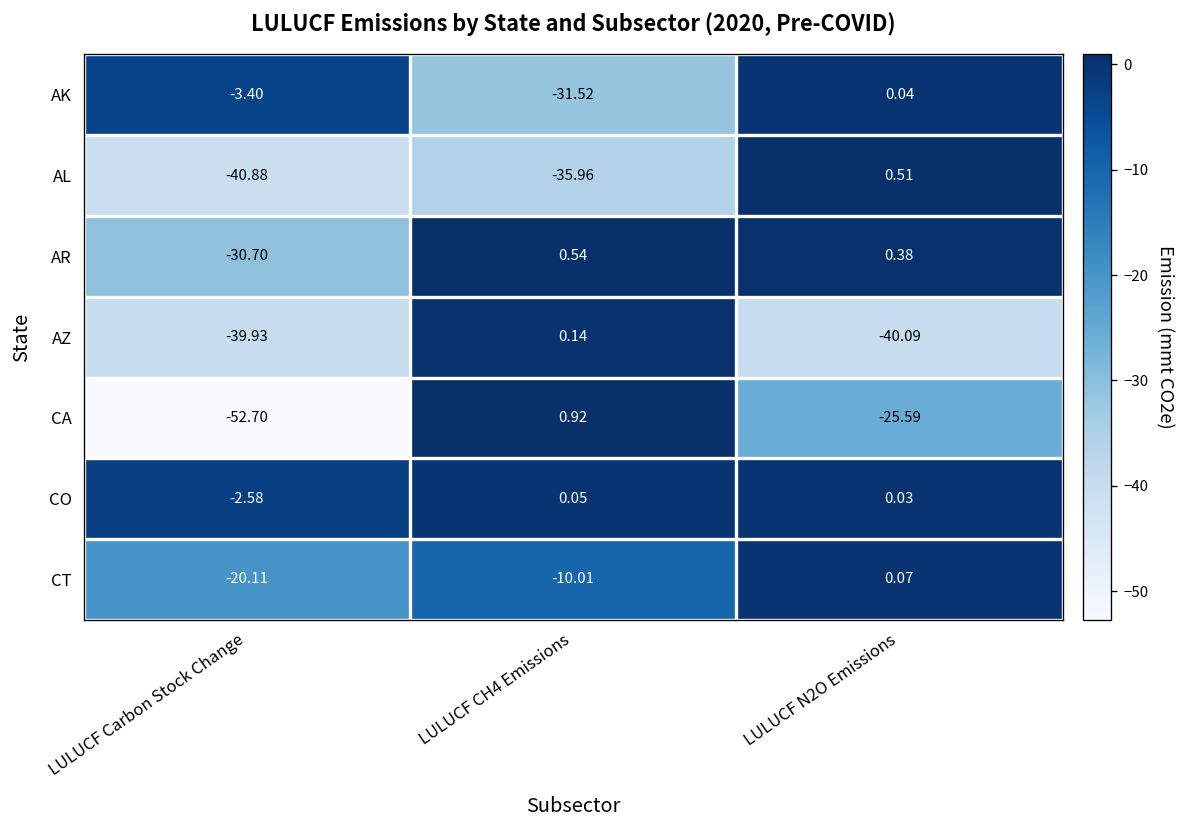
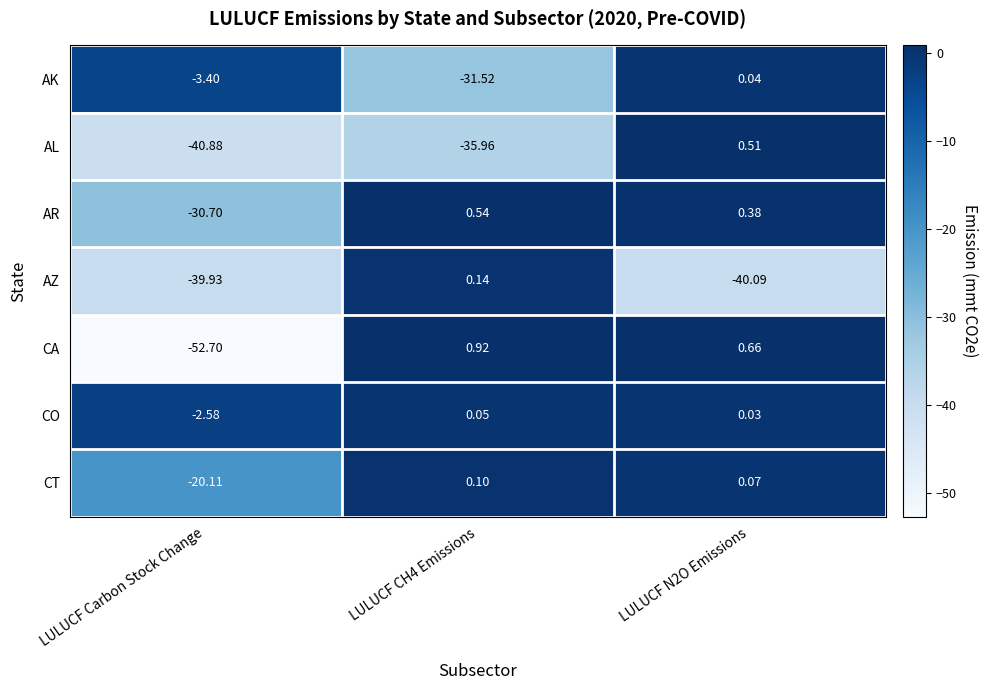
CA, LULUCF N2O Emissions: -25.59 -> 0.66
CT, LULUCF CH4 Emissions: -10.01 -> 0.10
